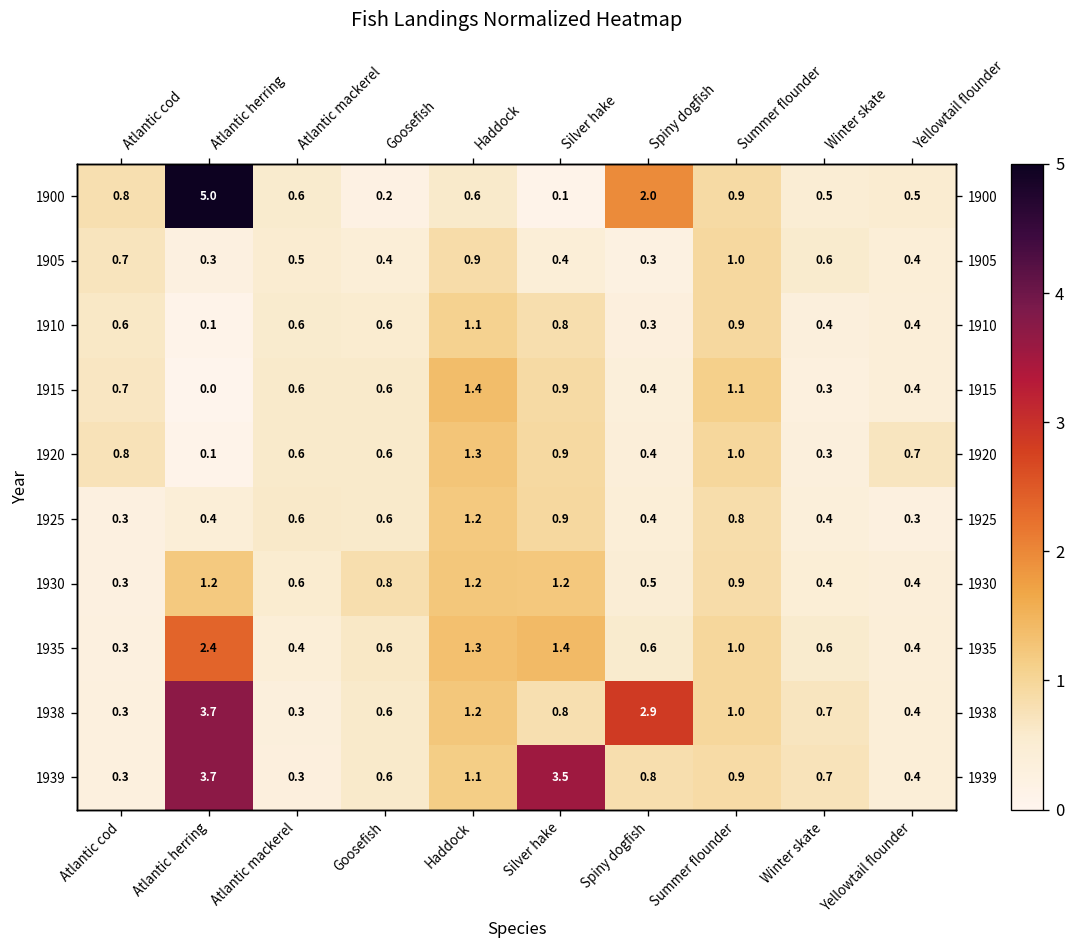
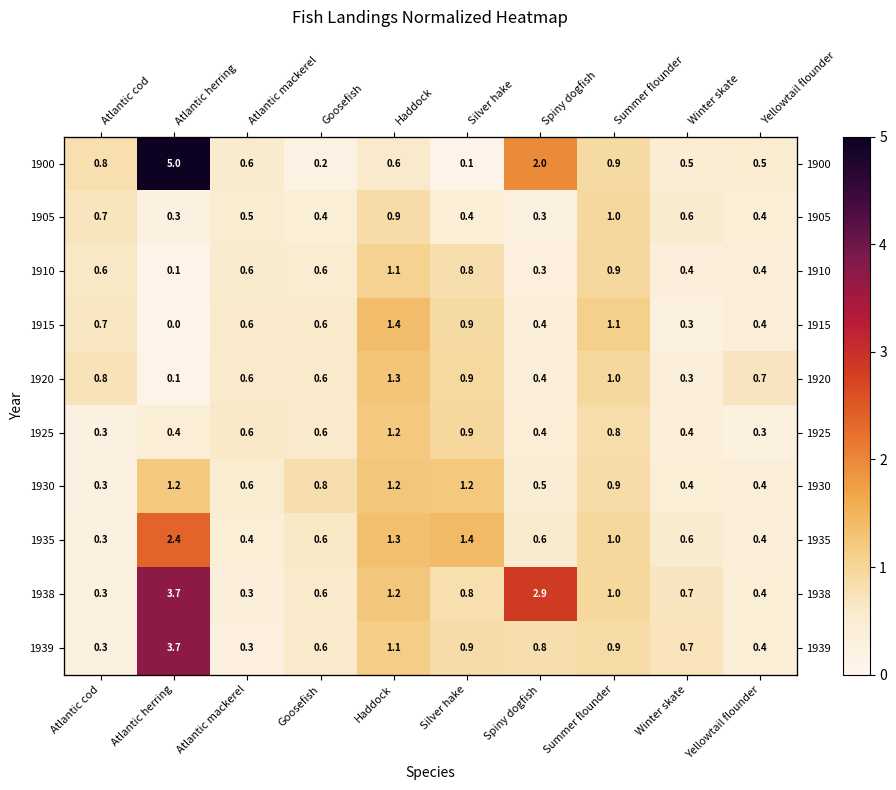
1939, Silver hake: 3.5 -> 0.9
